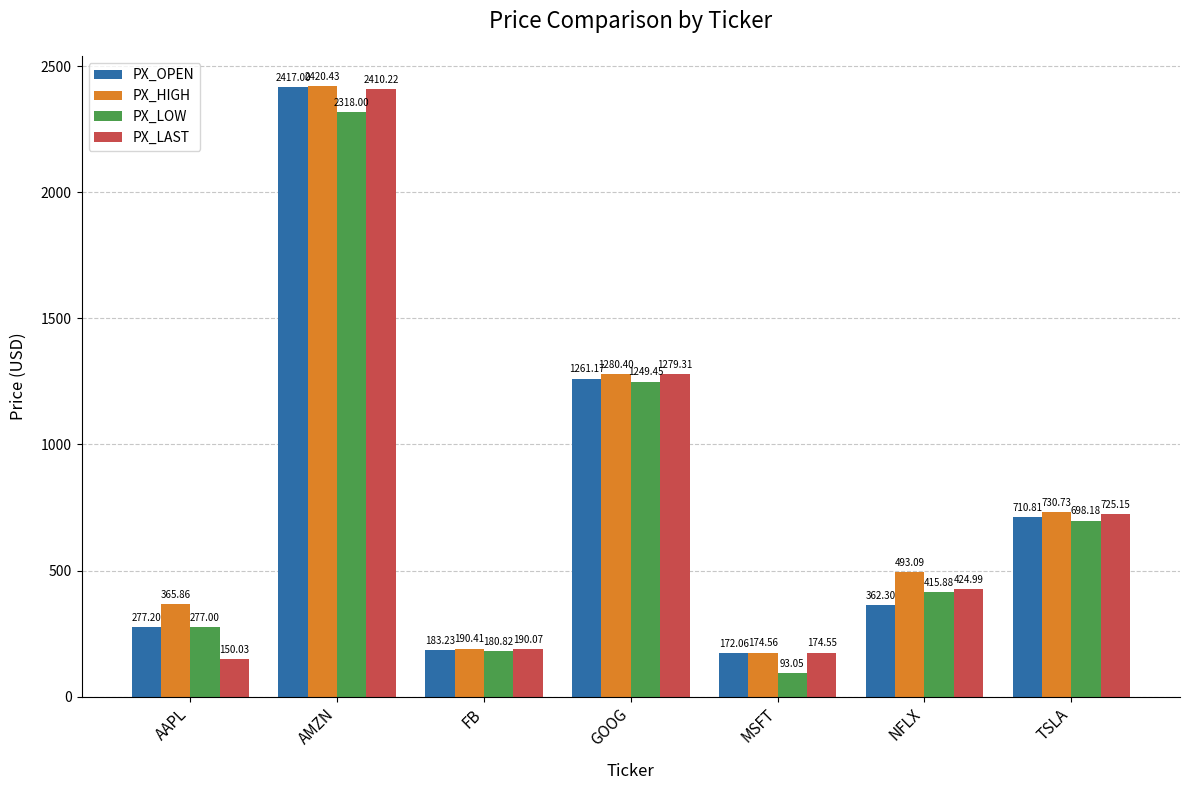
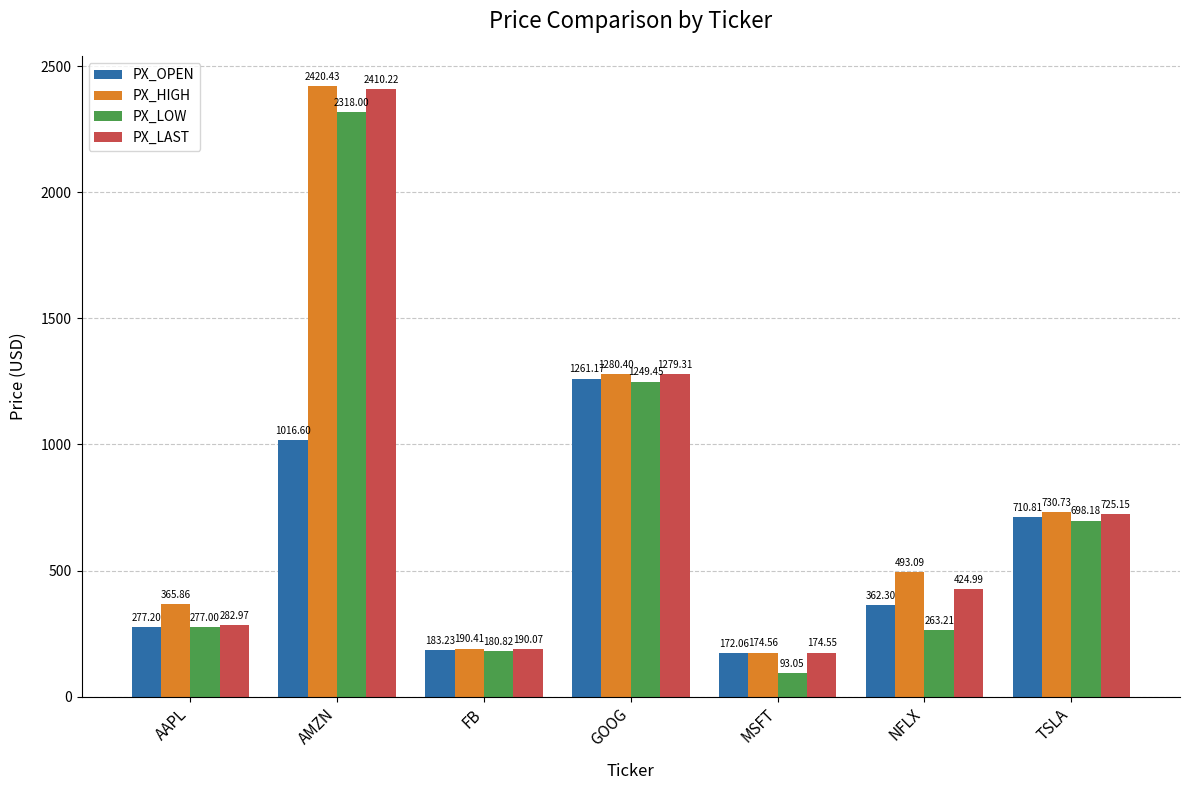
PX_LAST, AAPL: 150.03 -> 282.97
PX_OPEN, AMZN: 2417.00 -> 1016.60
PX_LOW, NFLX: 415.88 -> 263.21
